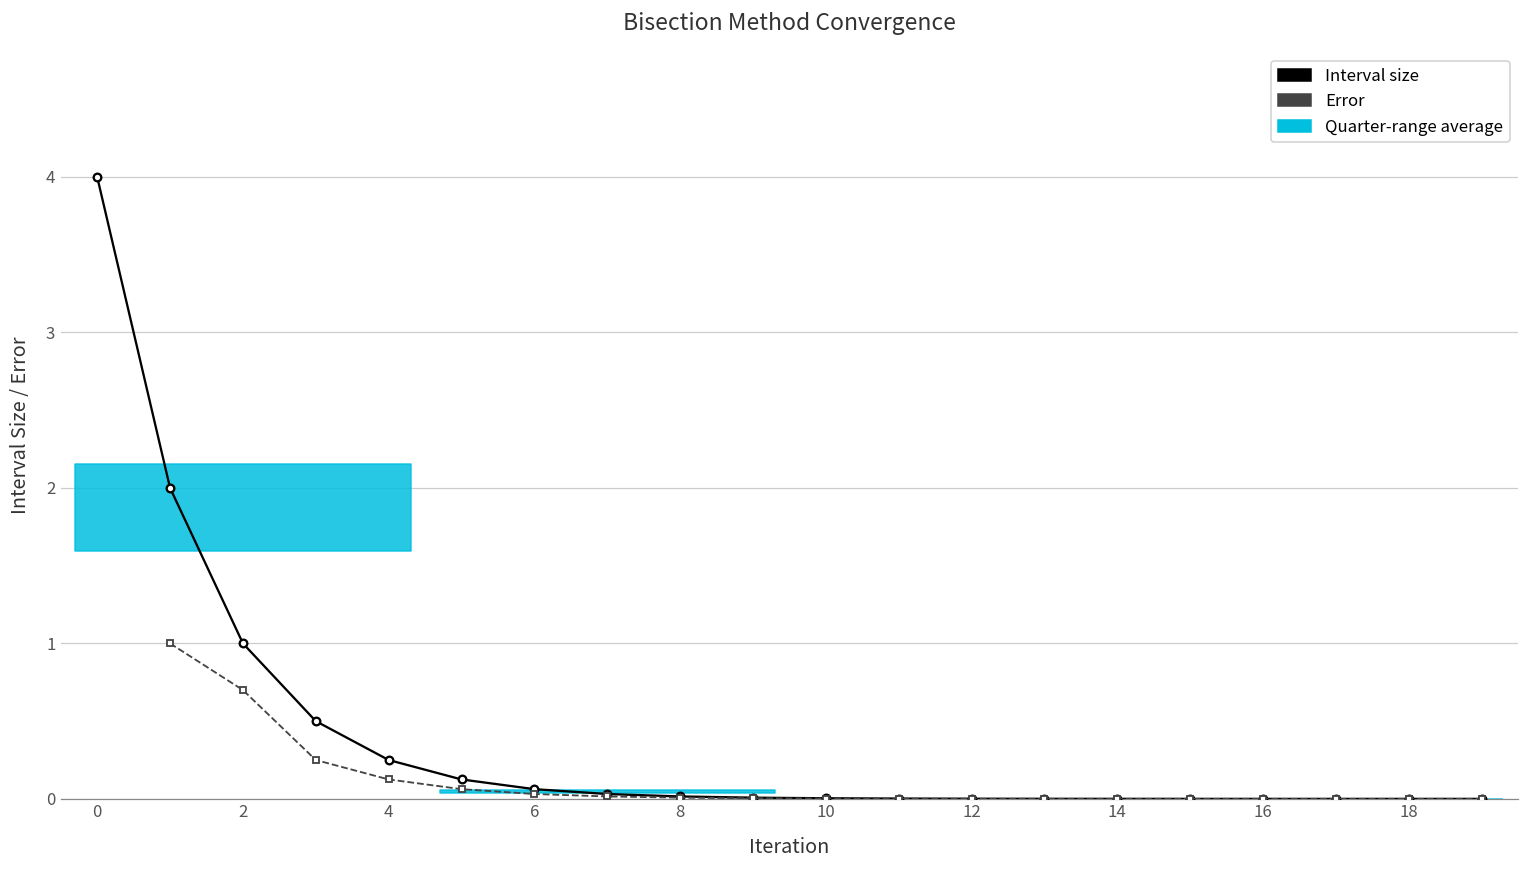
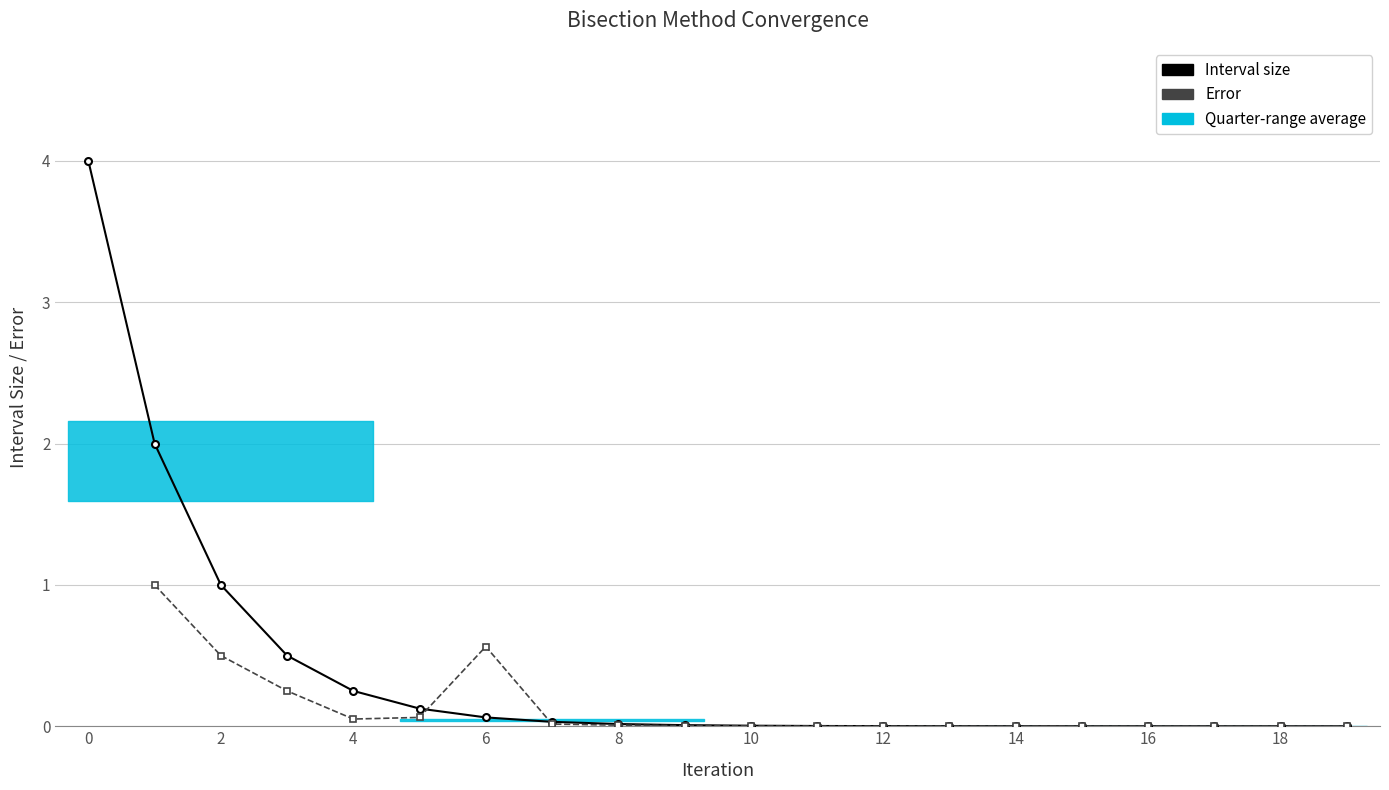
Error, 2: 0.7 -> 0.5
Error, 4: 0.13 -> 0.05
Error, 6: 0.03 -> 0.56
